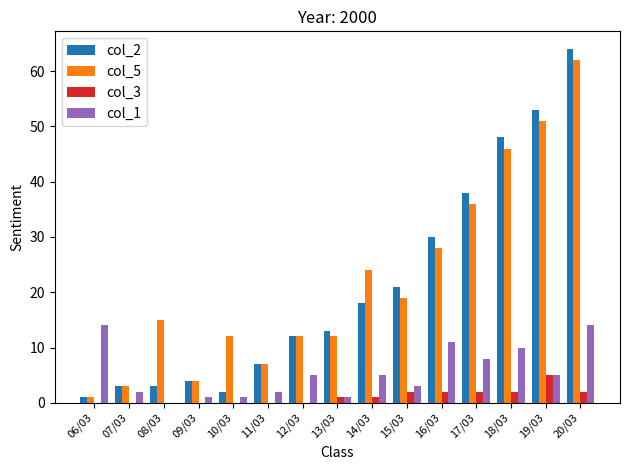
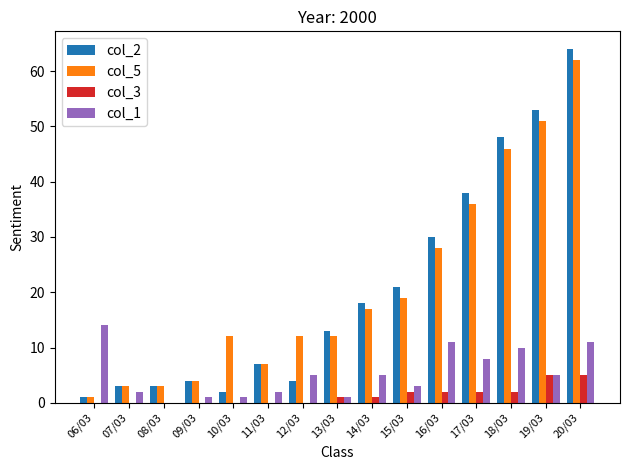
col_5, 08/03: 15 -> 3
col_2, 12/03: 12 -> 4
col_5, 14/03: 24 -> 17
col_3, 20/03: 2 -> 5
col_1, 20/03: 14 -> 11
